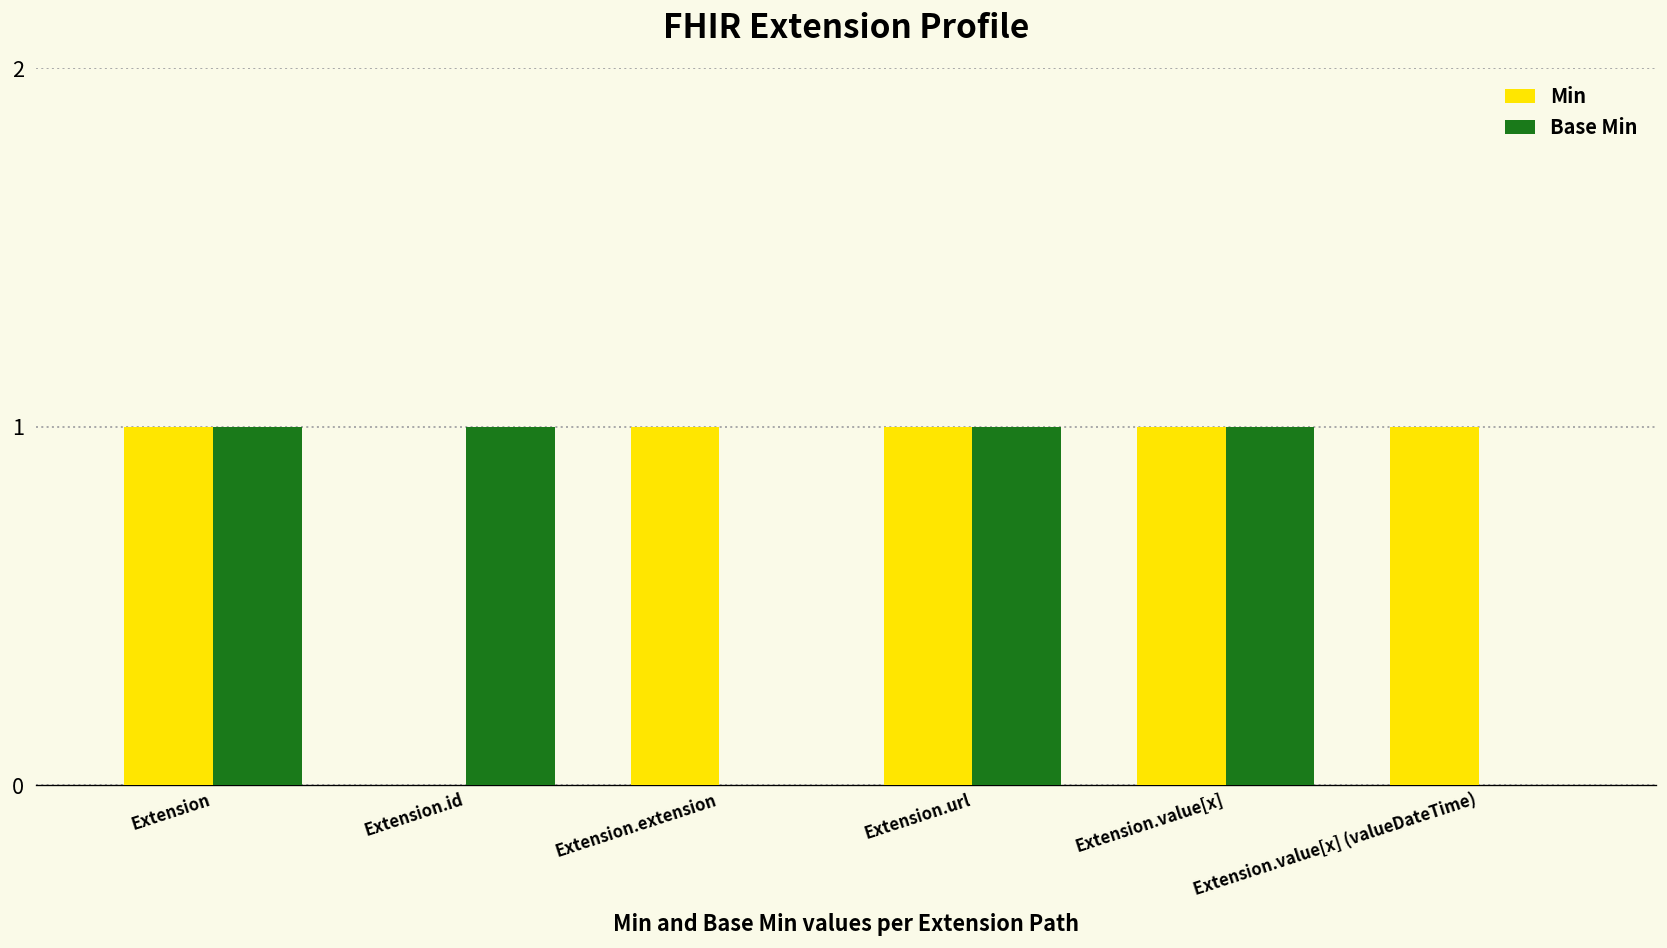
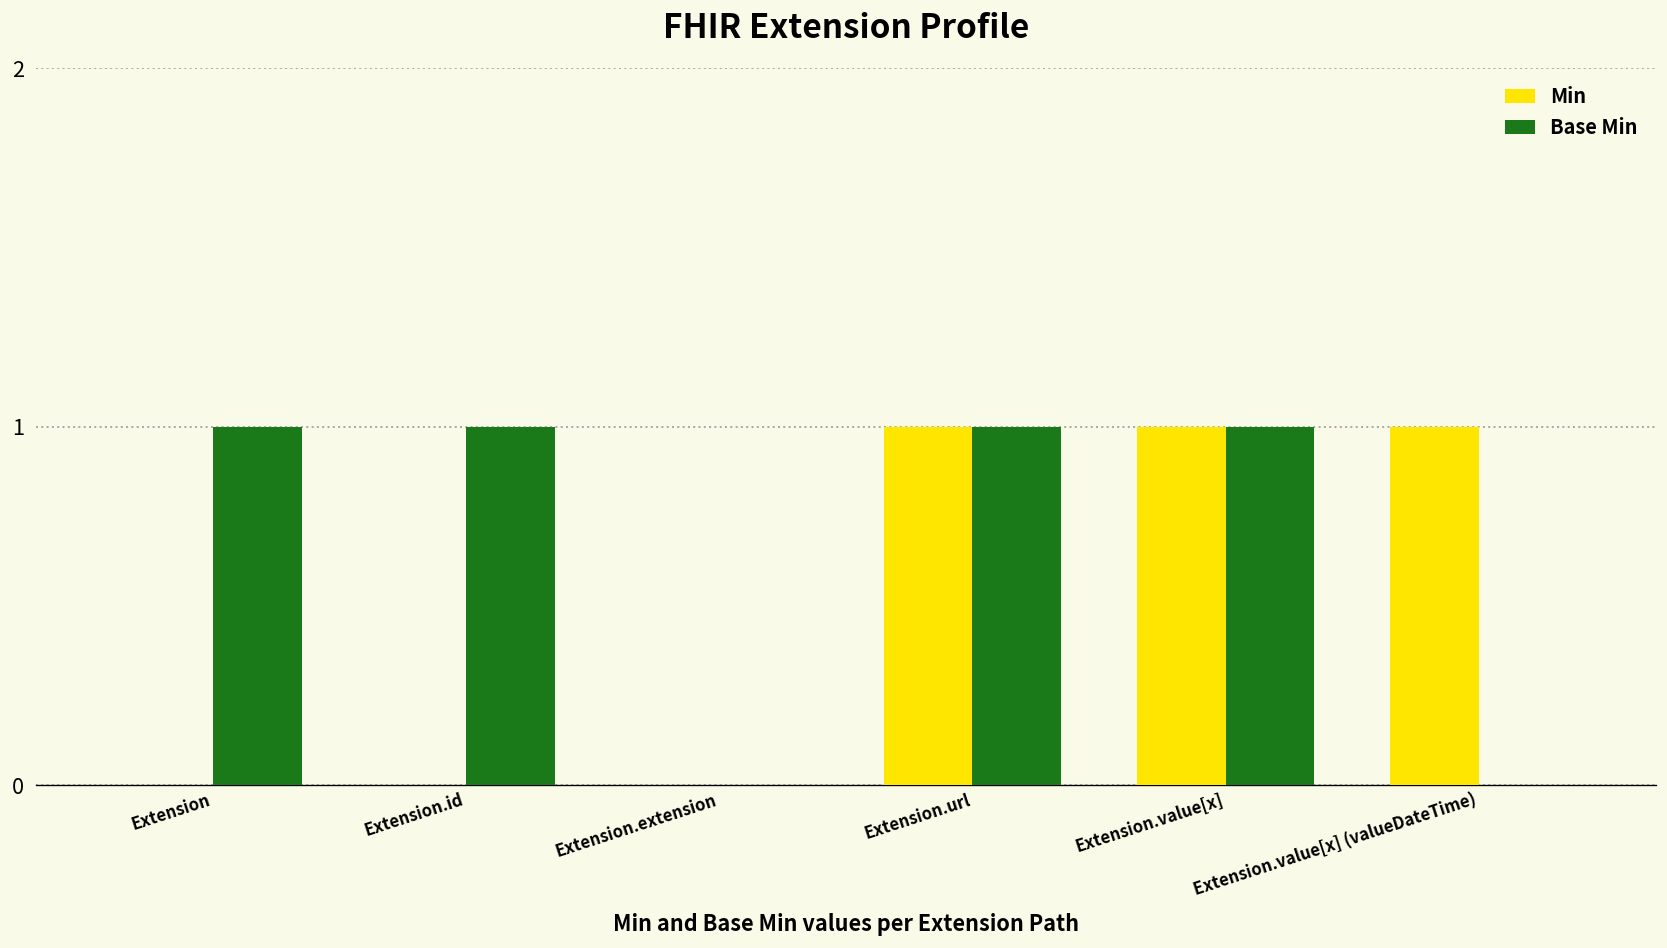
Min, Extension: 1 -> 0
Min, Extension.extension: 1 -> 0
